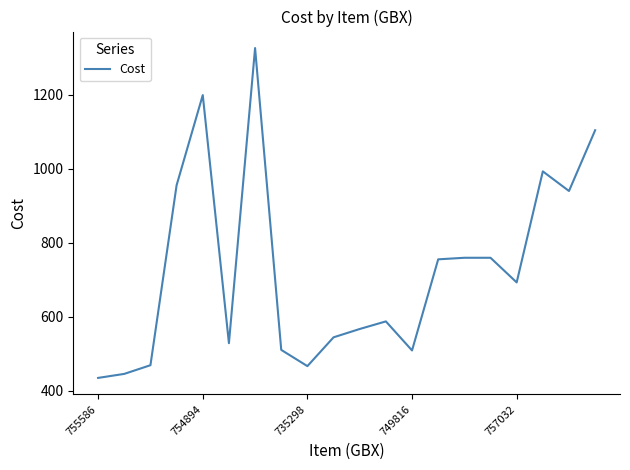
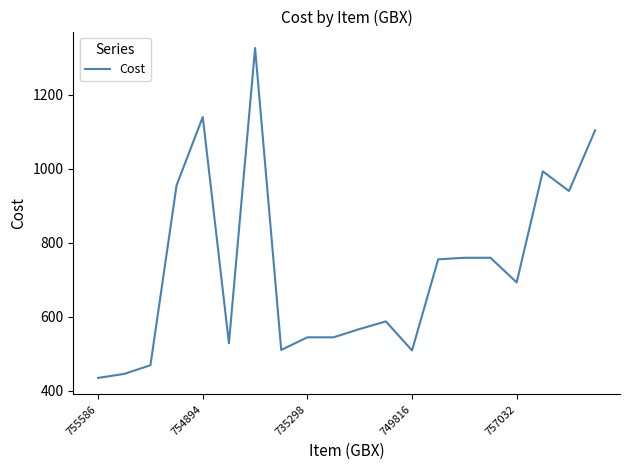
754894: 1200 -> 1140
735298: 470 -> 540
